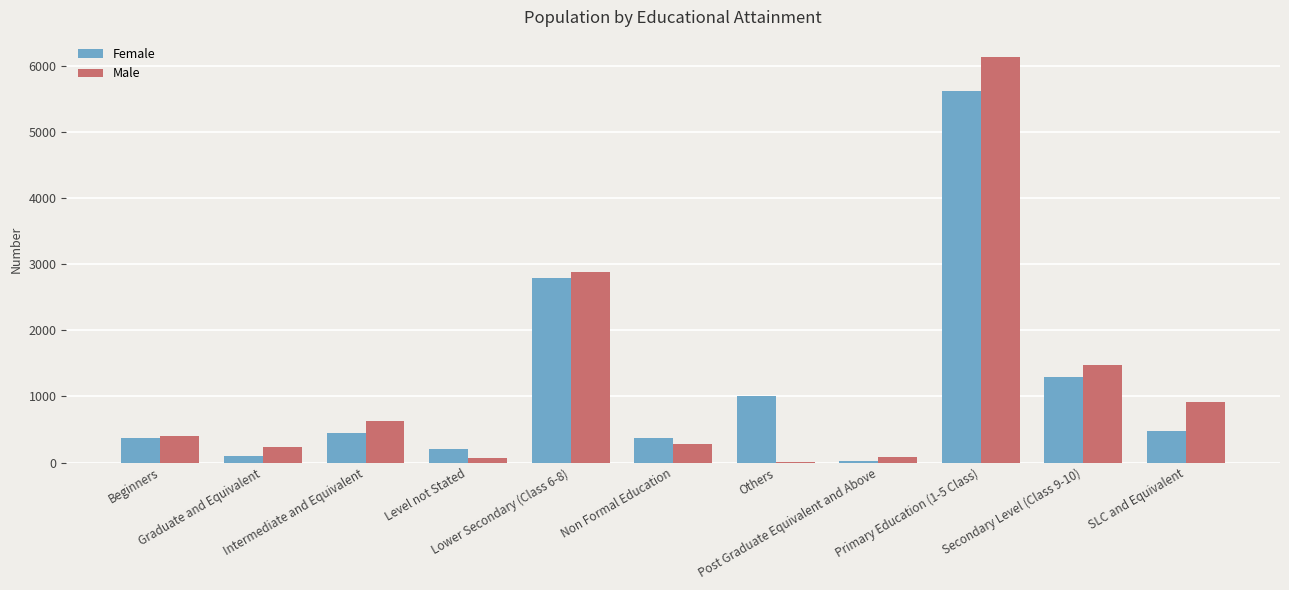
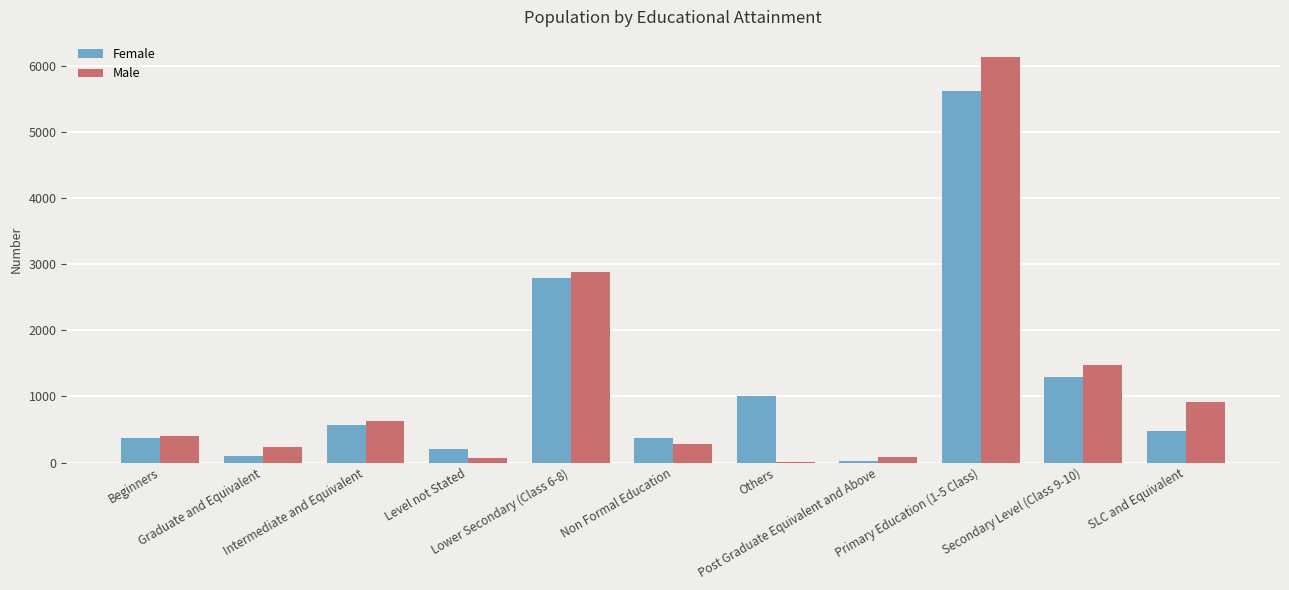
Female, Intermediate and Equivalent: 400 -> 600
